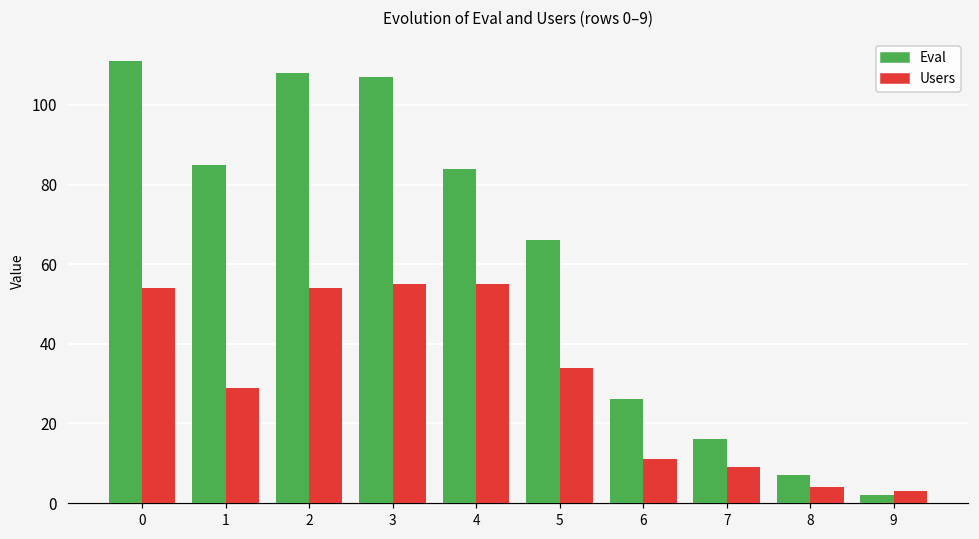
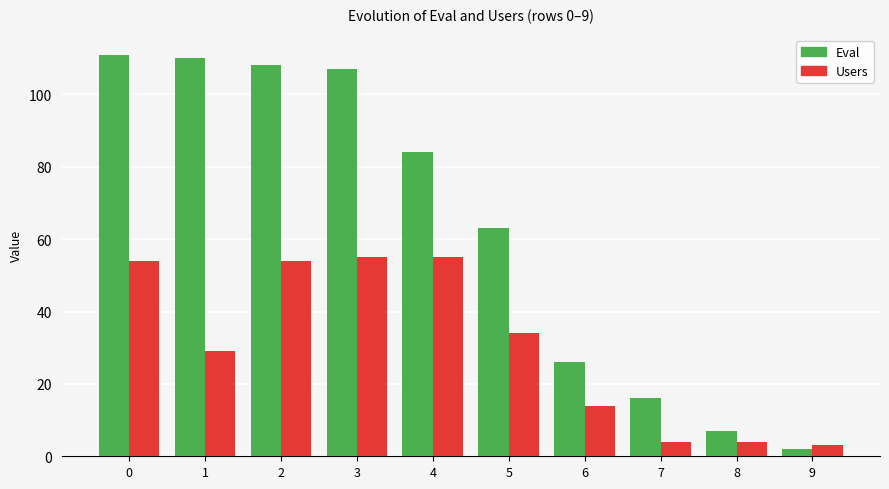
Eval, 1: 85 -> 110
Eval, 5: 66 -> 63
Users, 6: 11 -> 14
Users, 7: 9 -> 4
